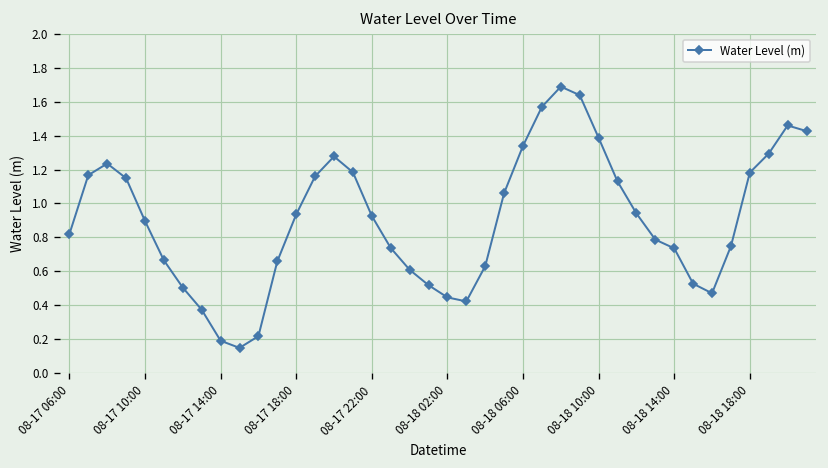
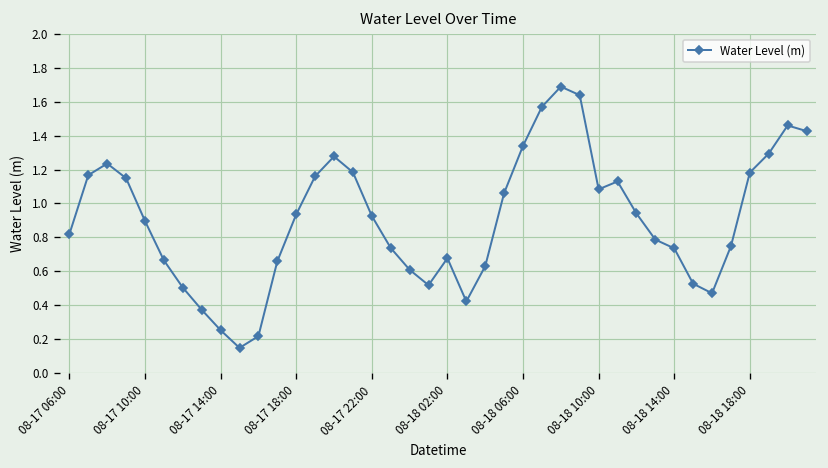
08-17 14:00: 0.19 -> 0.25
08-18 02:00: 0.45 -> 0.68
08-18 10:00: 1.39 -> 1.08
